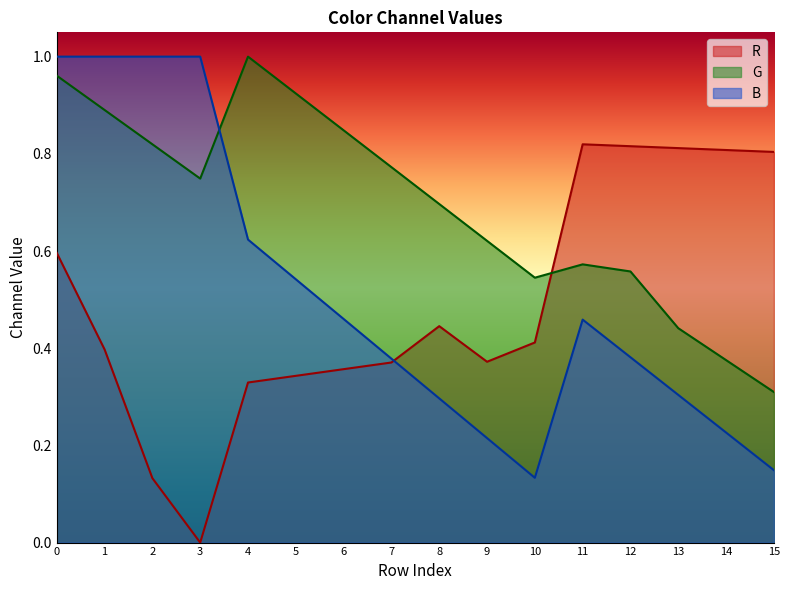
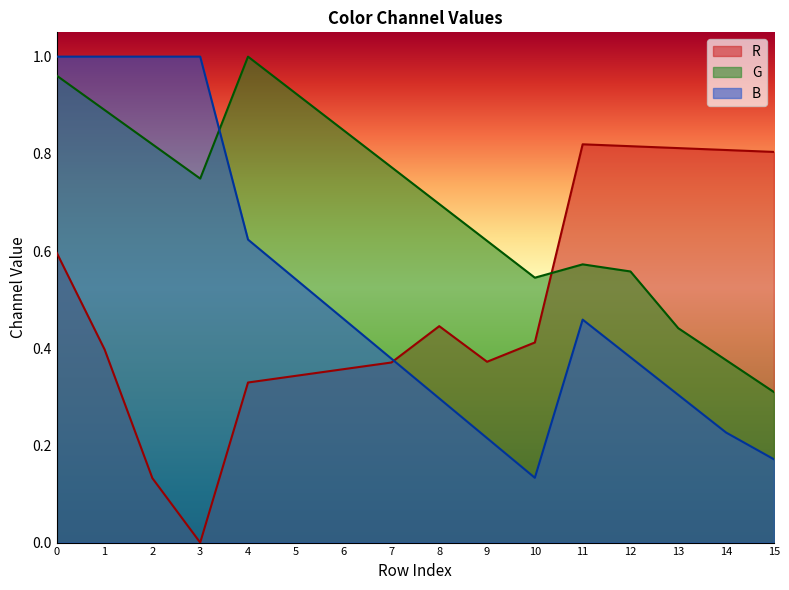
B, 15: 0.15 -> 0.17
